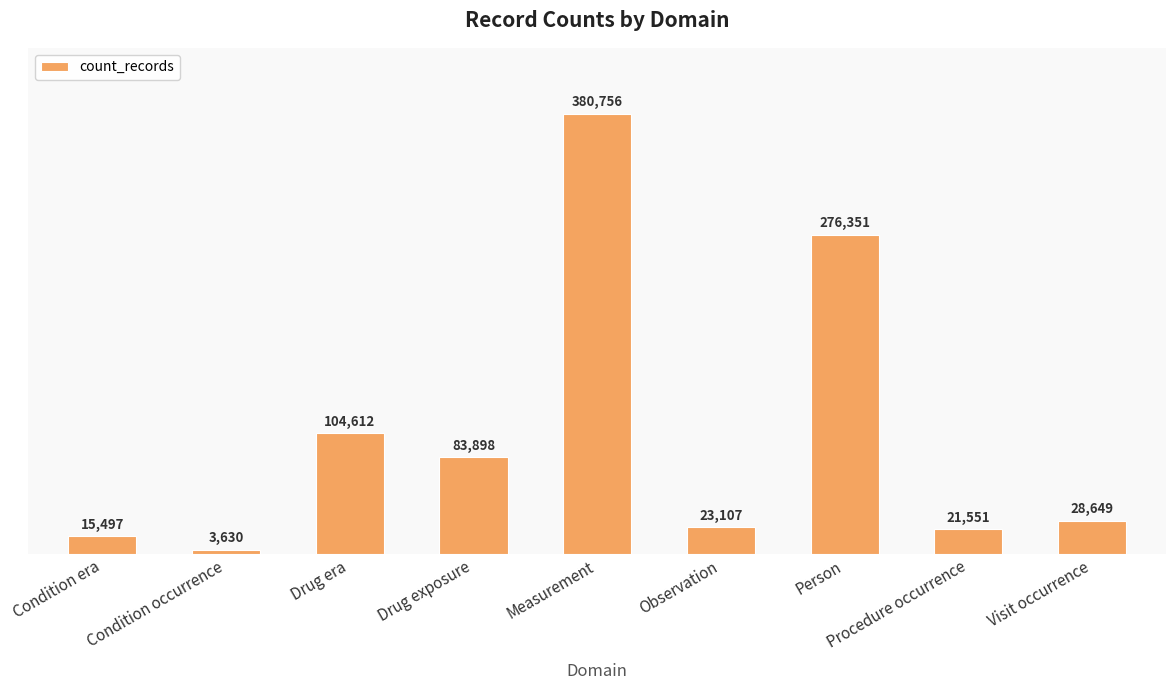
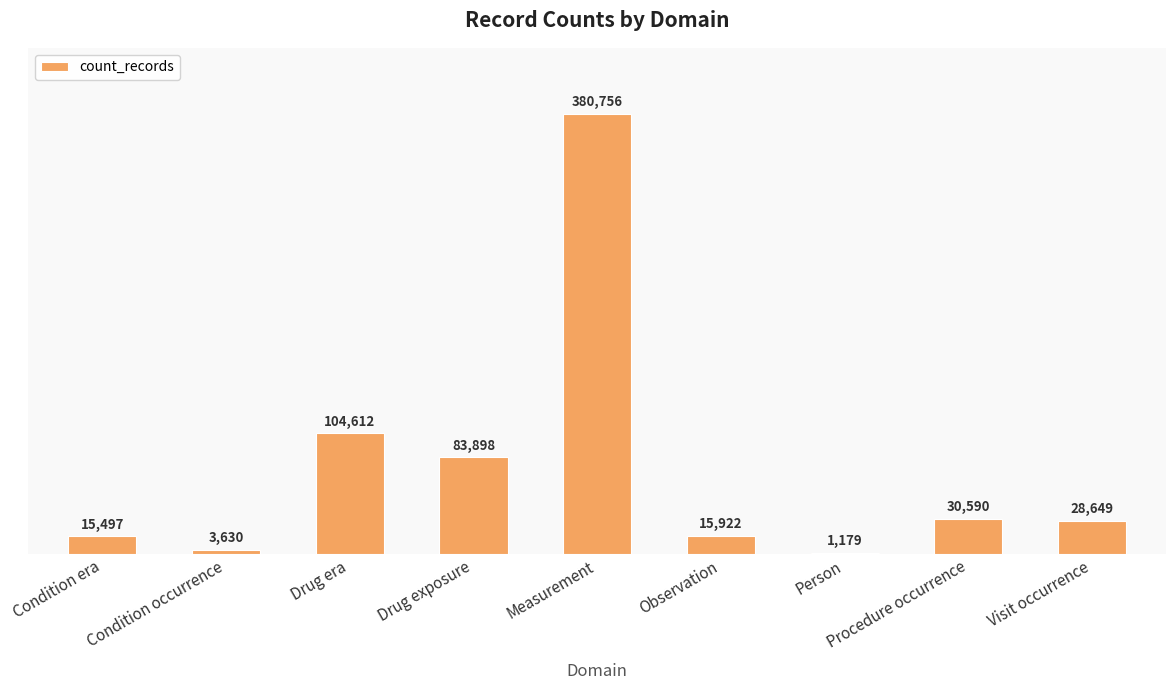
Observation: 23,107 -> 15,922
Person: 276,351 -> 1,179
Procedure occurrence: 21,551 -> 30,590
